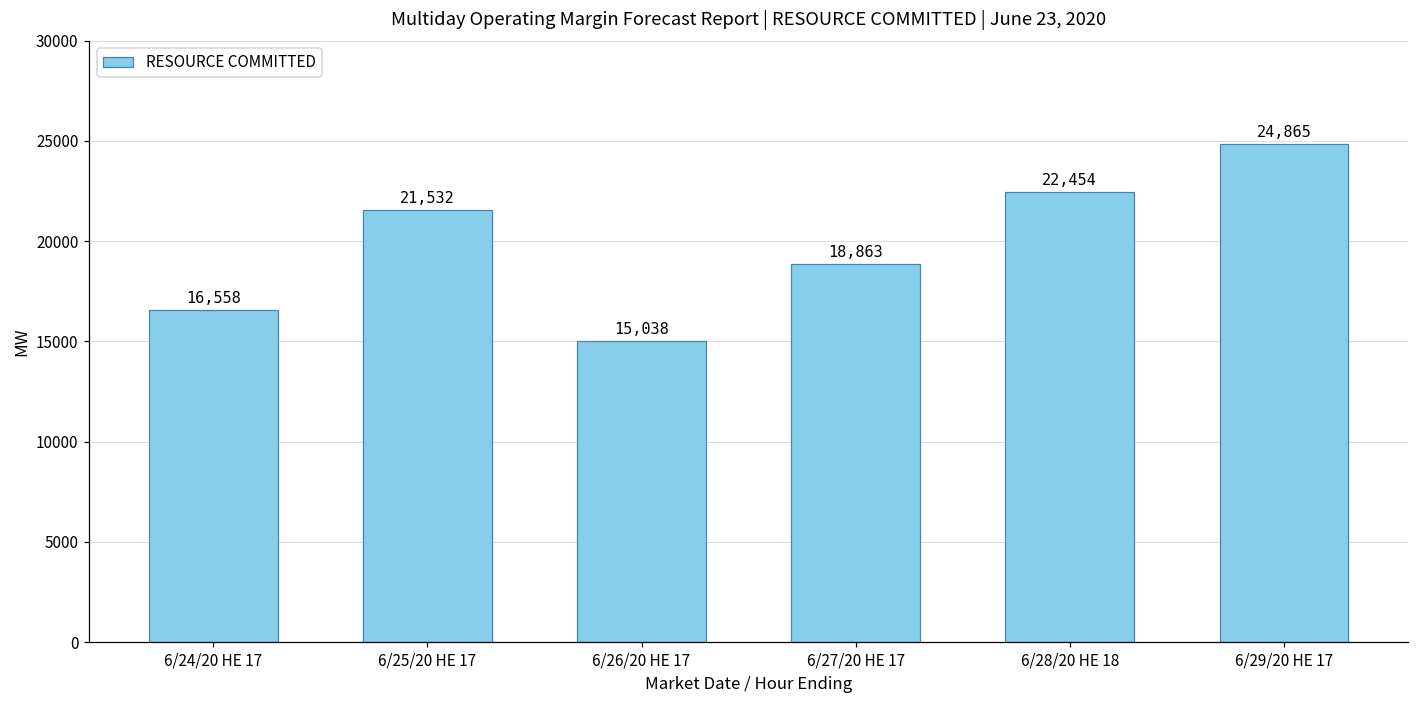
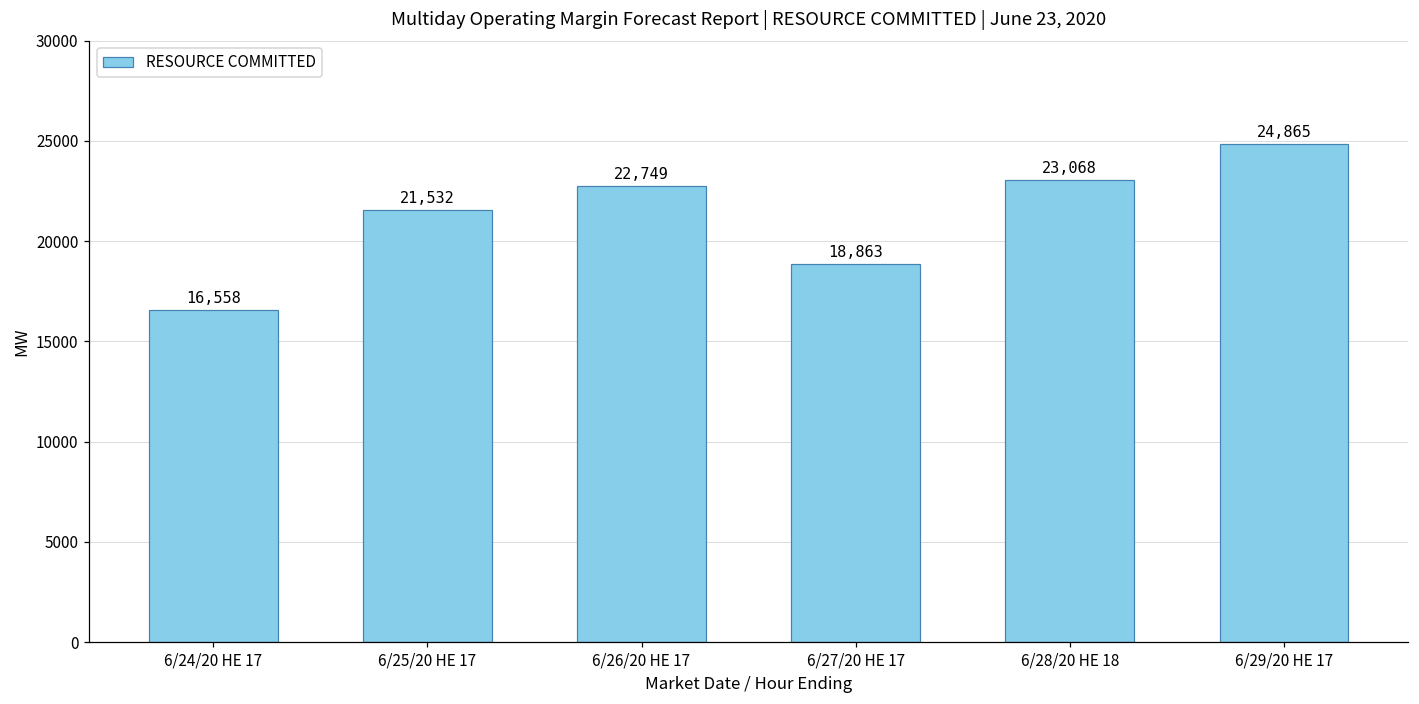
6/26/20 HE 17: 15,038 -> 22,749
6/28/20 HE 18: 22,454 -> 23,068
